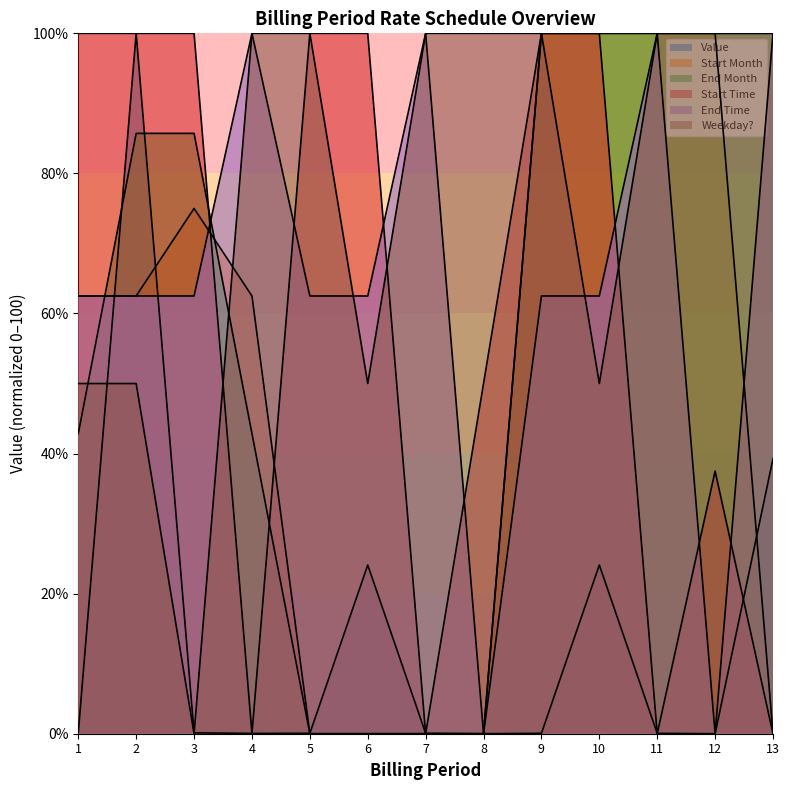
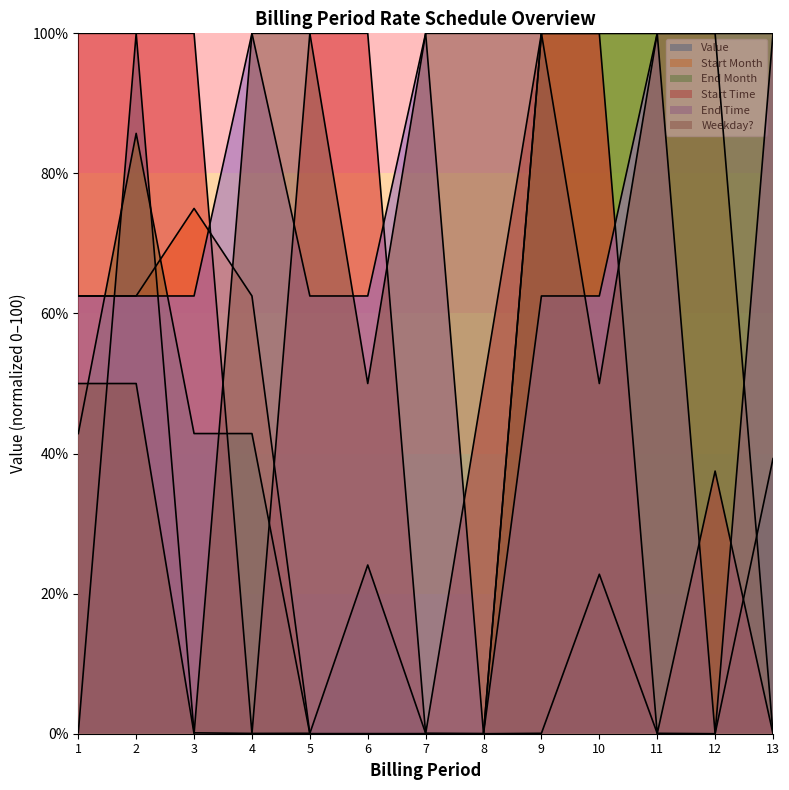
End Month, 3: 86% -> 43%
Value, 10: 24% -> 23%
